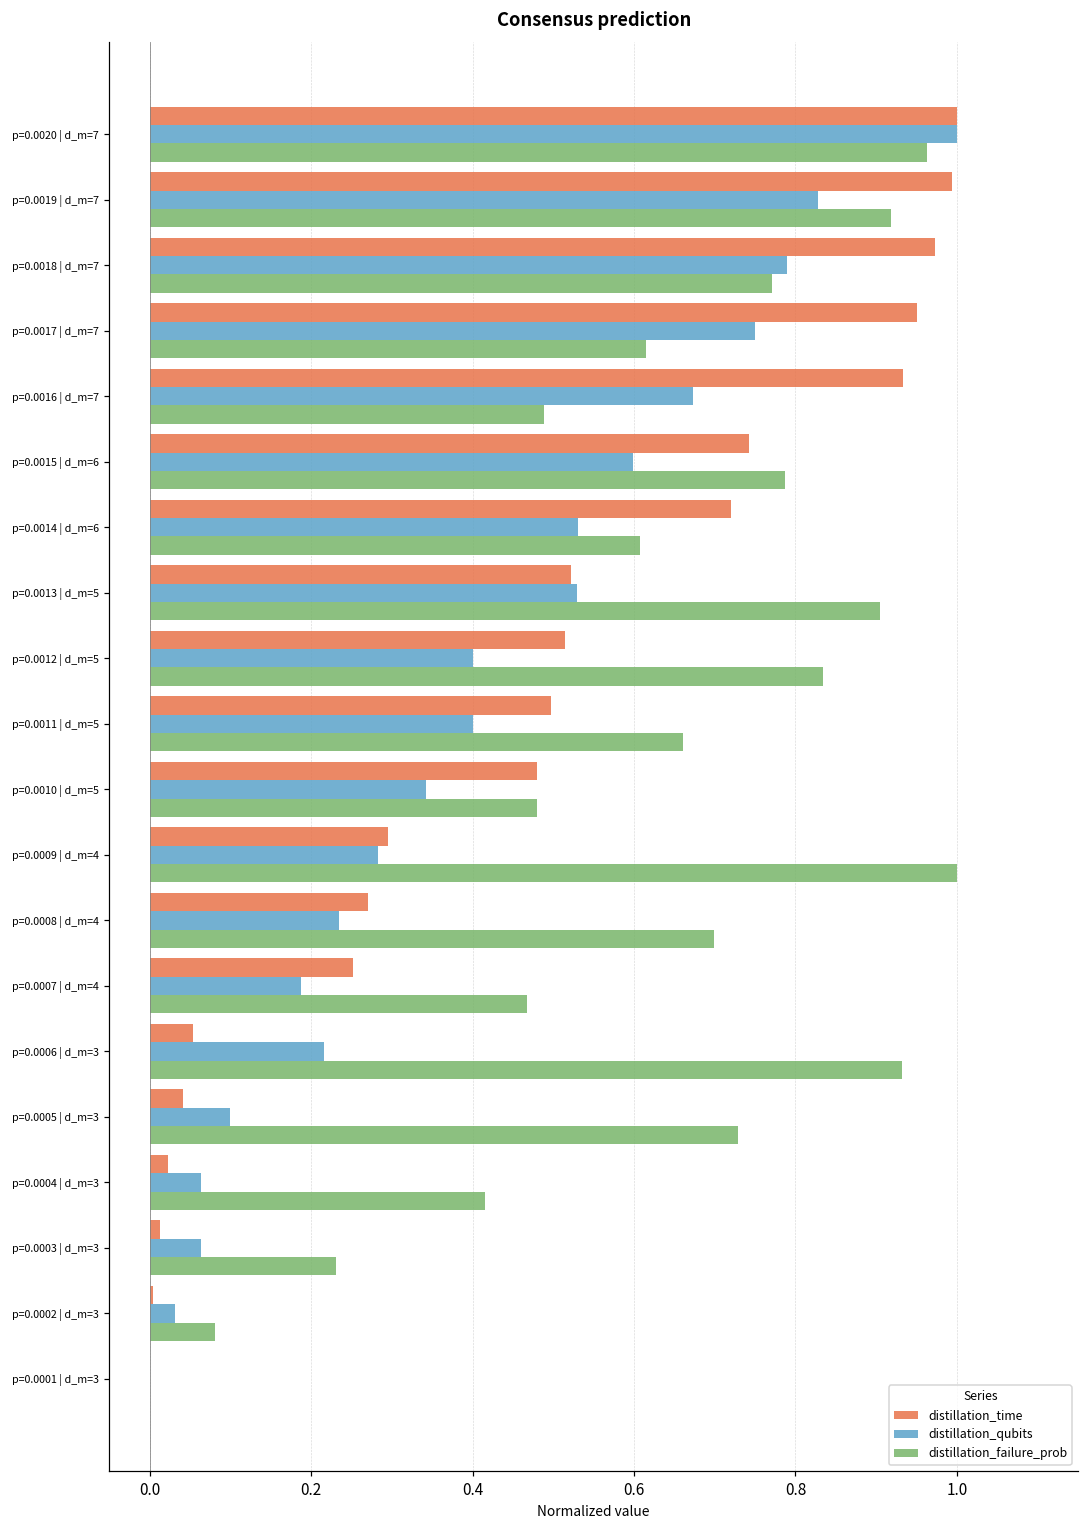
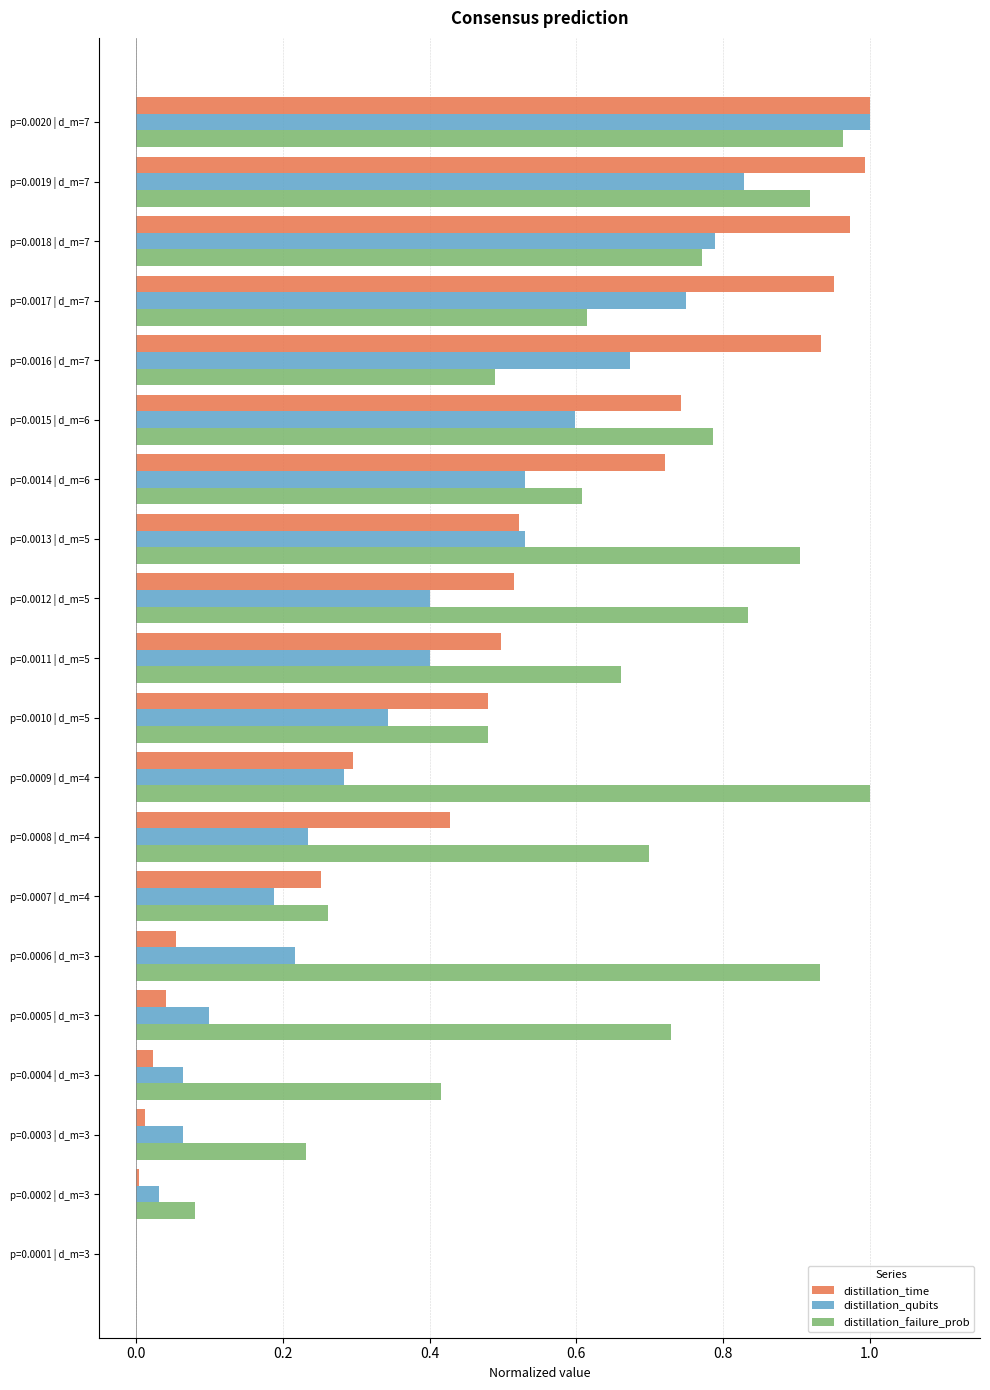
distillation_time, p=0.0008 | d_m=4: 0.27 -> 0.43
distillation_failure_prob, p=0.0007 | d_m=4: 0.47 -> 0.26
